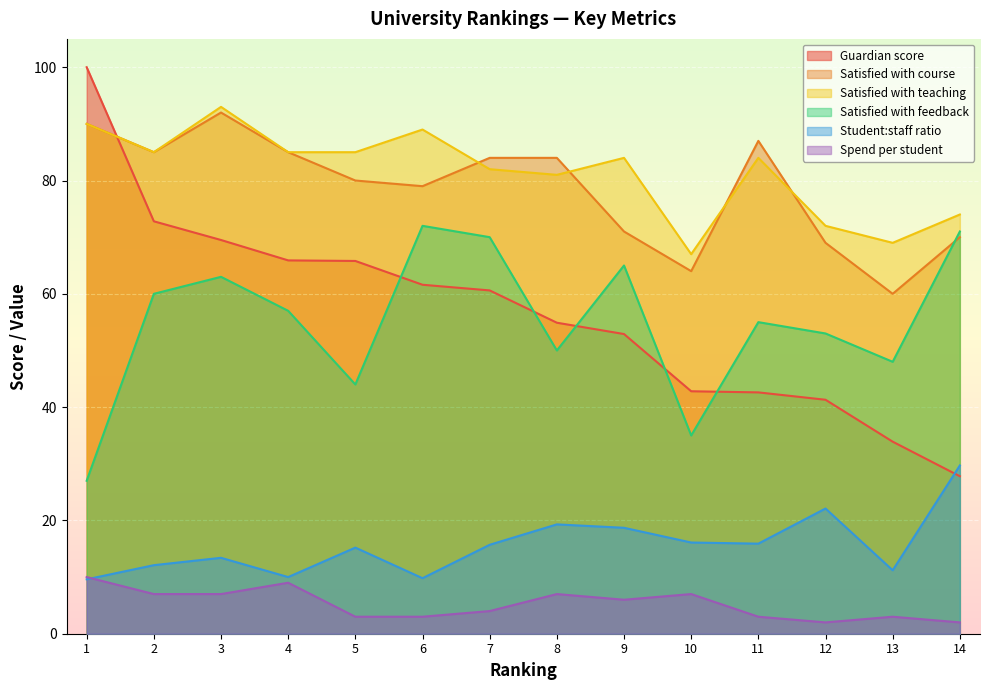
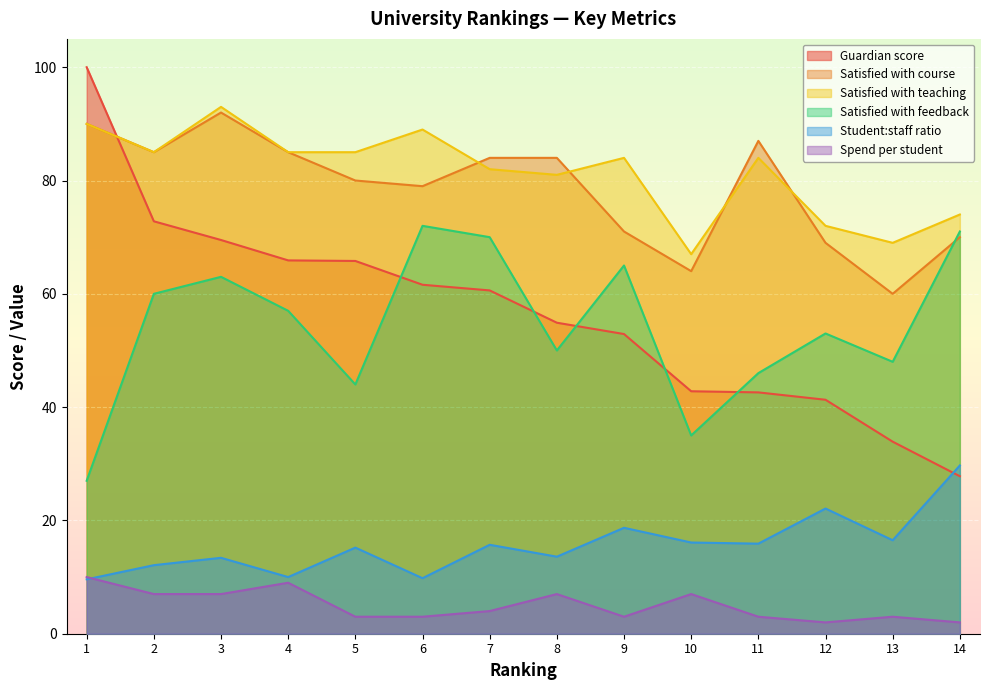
Student:staff ratio, 8: 19 -> 14
Spend per student, 9: 6 -> 3
Satisfied with feedback, 11: 55 -> 46
Student:staff ratio, 13: 11 -> 17
